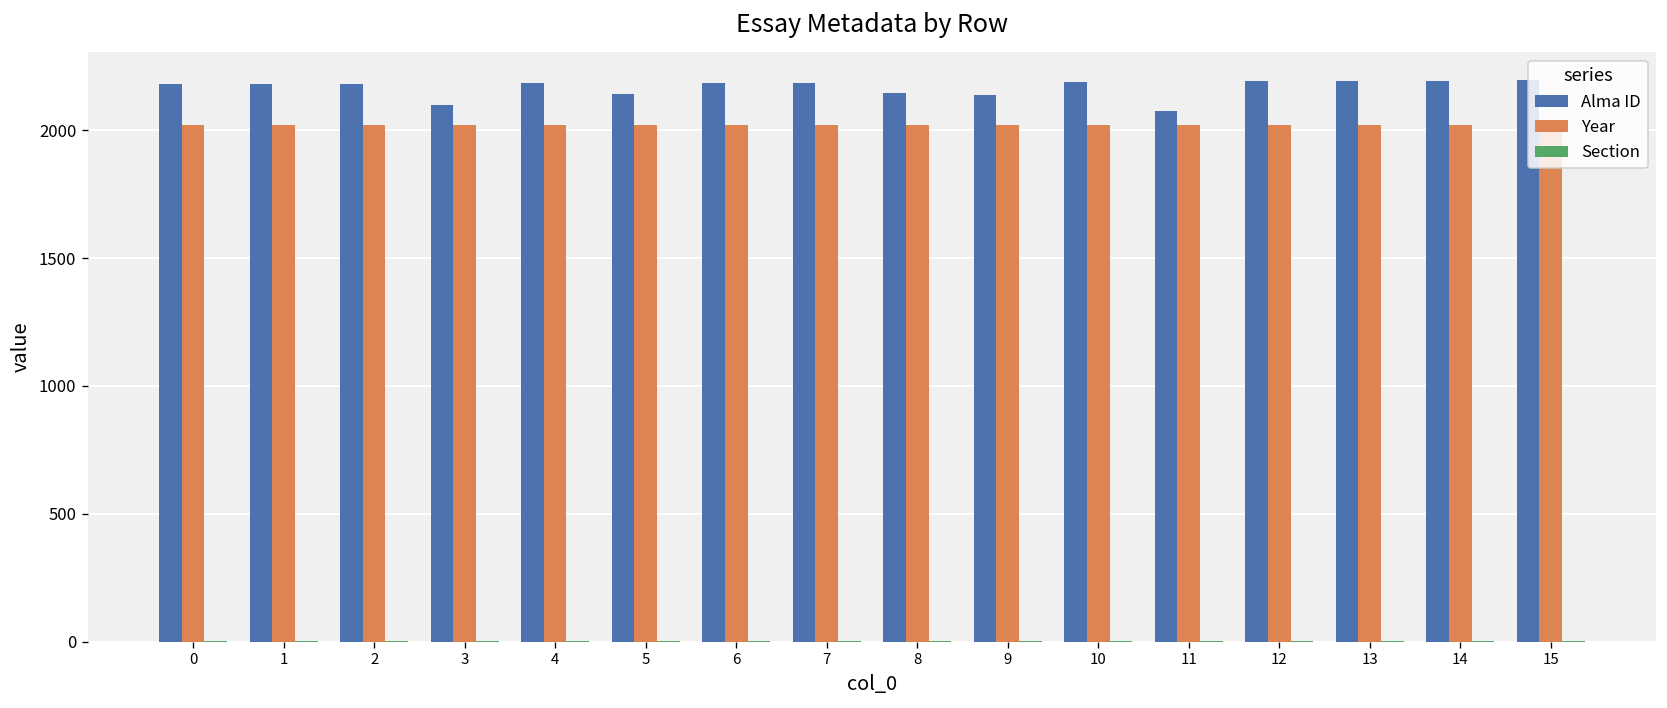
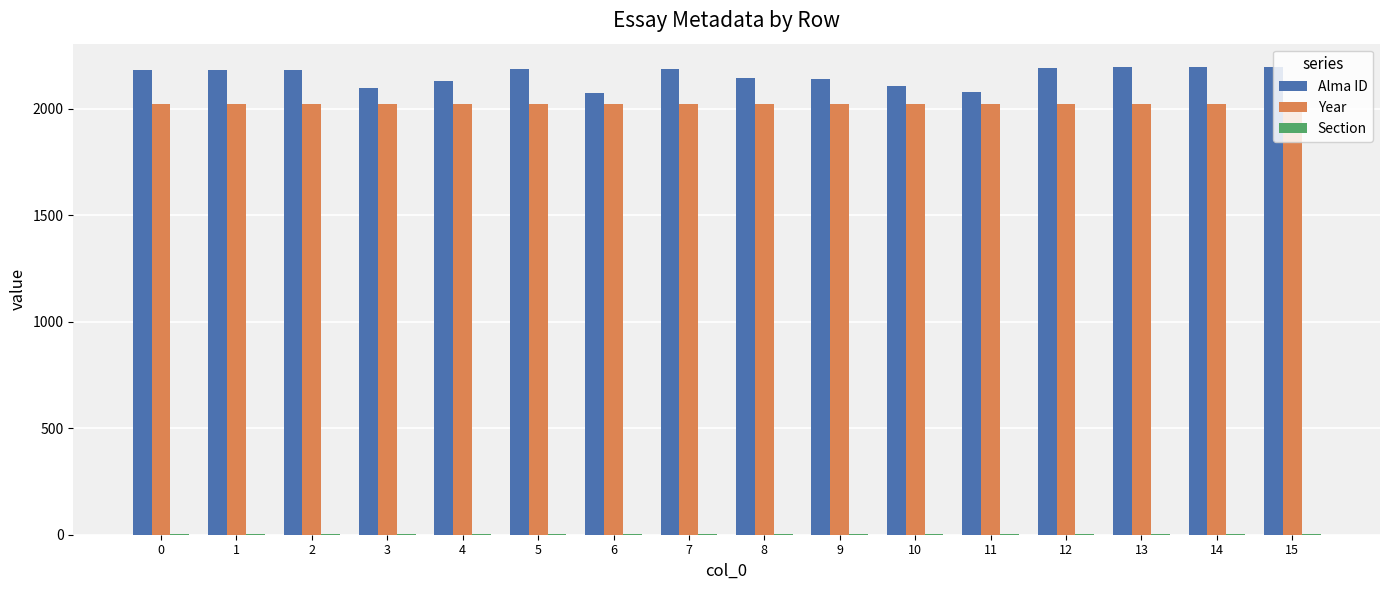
Alma ID, 4: 2180 -> 2130
Alma ID, 5: 2140 -> 2190
Alma ID, 6: 2190 -> 2070
Alma ID, 10: 2190 -> 2110
